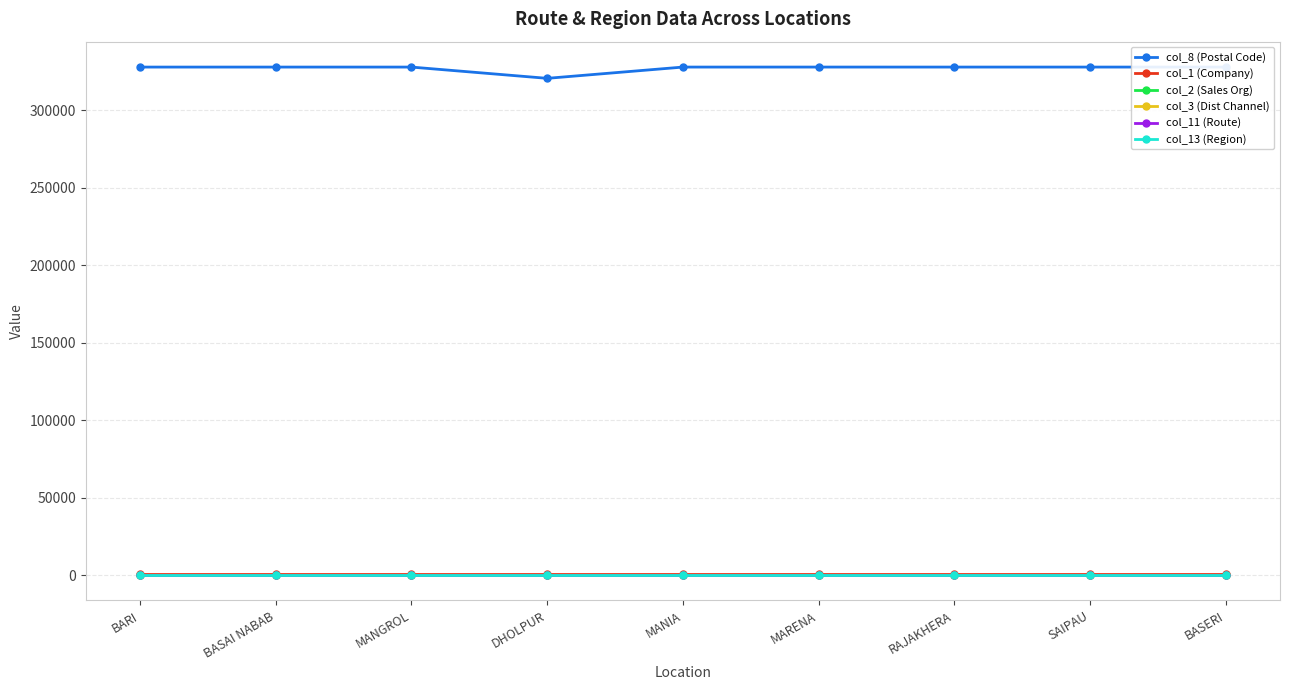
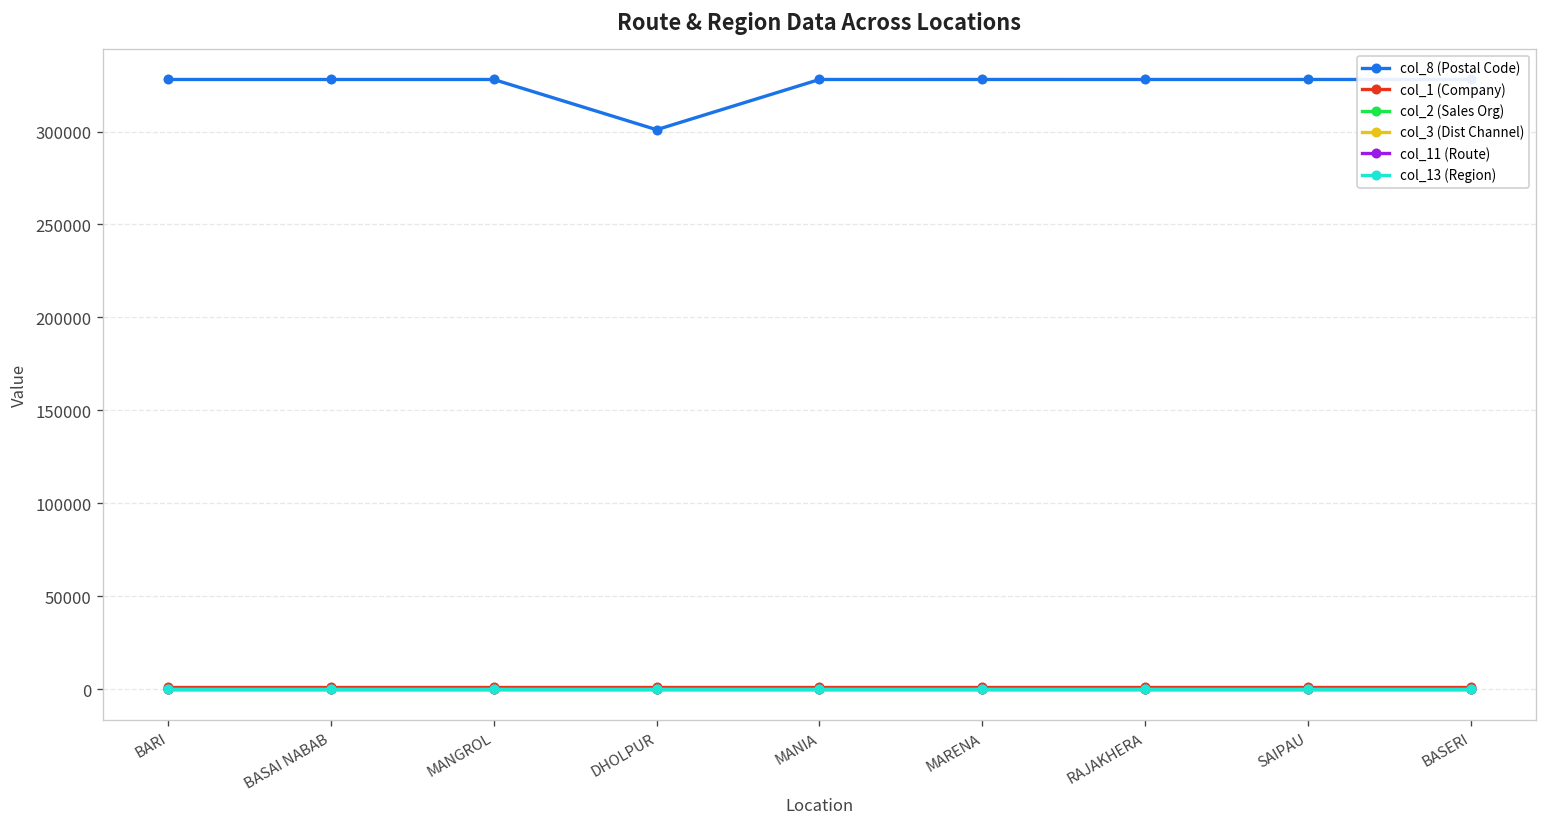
col_8 (Postal Code), DHOLPUR: 321000 -> 301000
